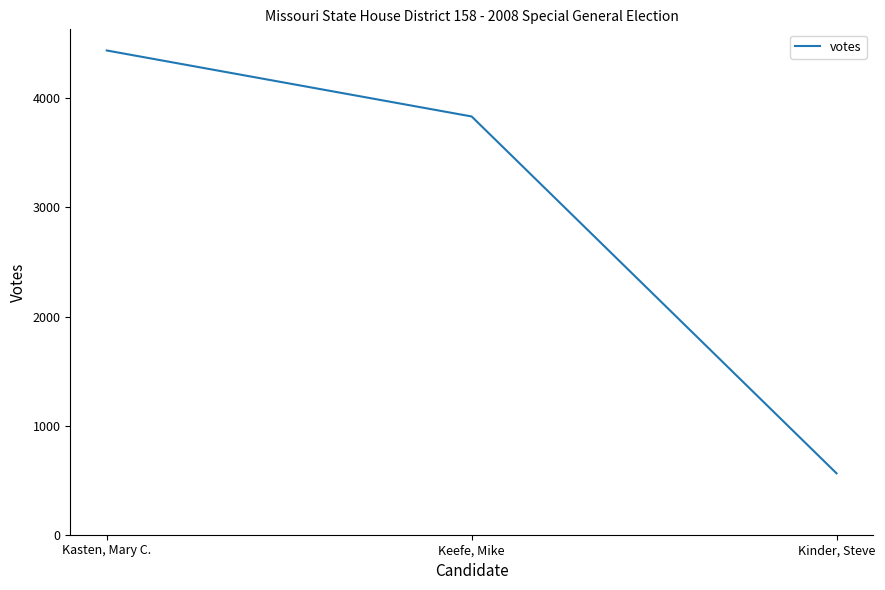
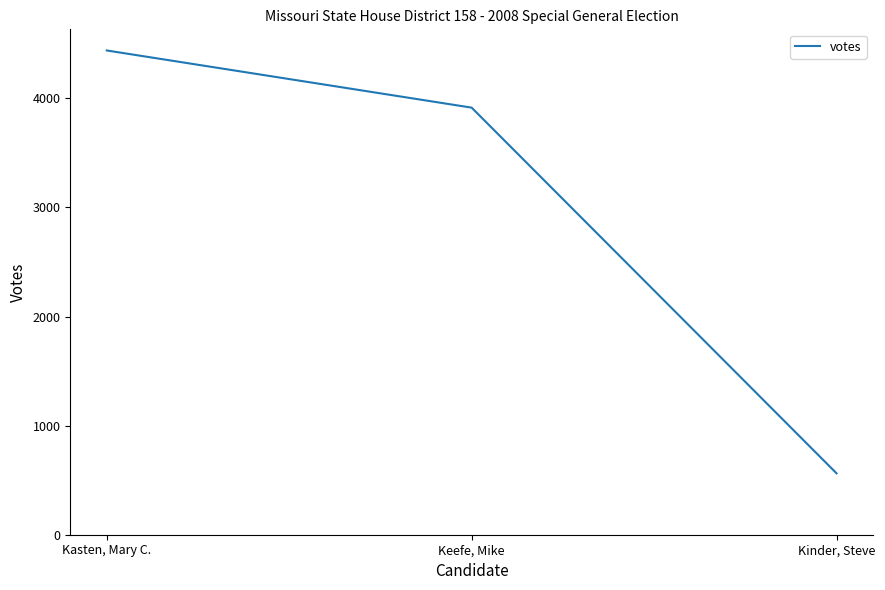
Keefe, Mike: 3830 -> 3920
